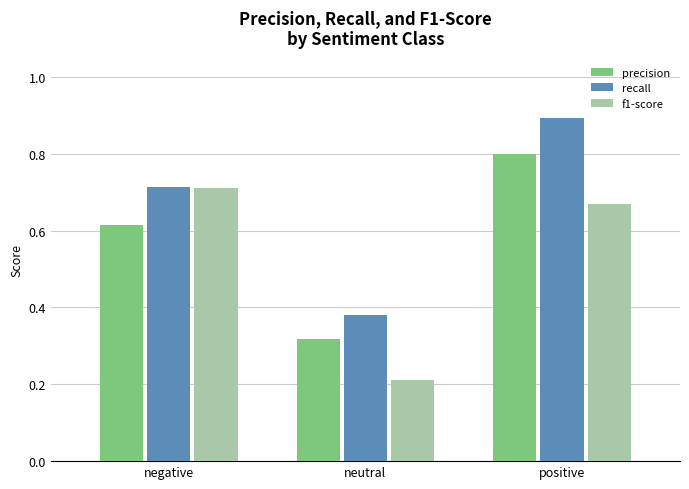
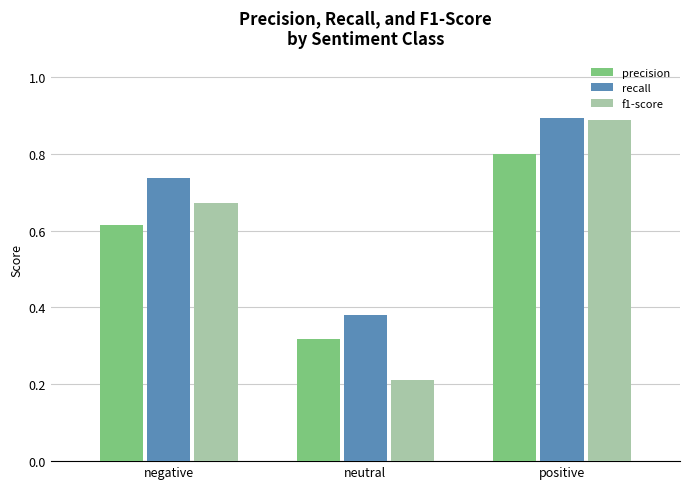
recall, negative: 0.71 -> 0.74
f1-score, negative: 0.71 -> 0.67
f1-score, positive: 0.67 -> 0.89
